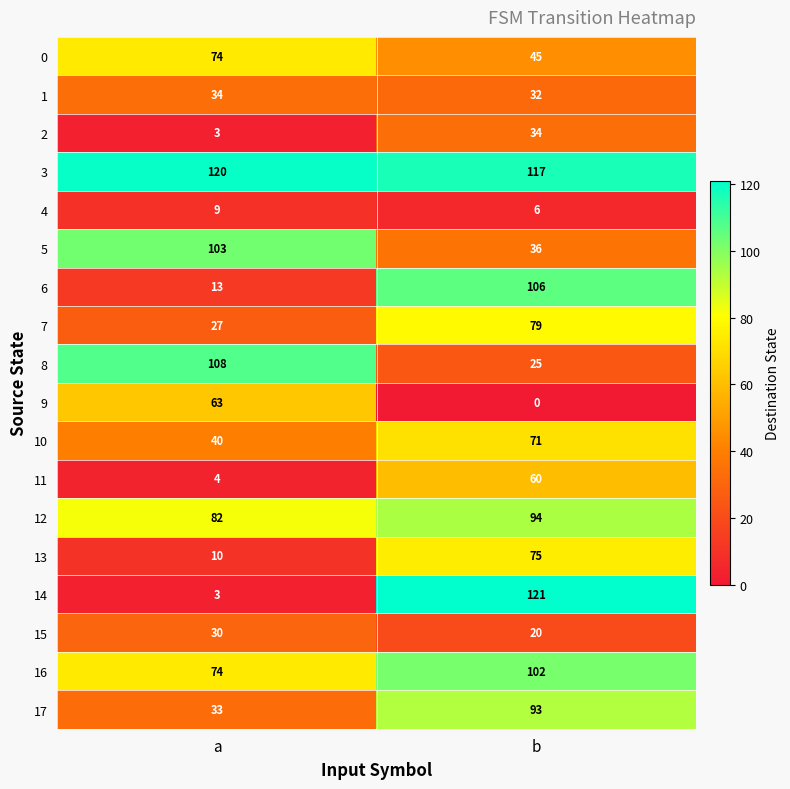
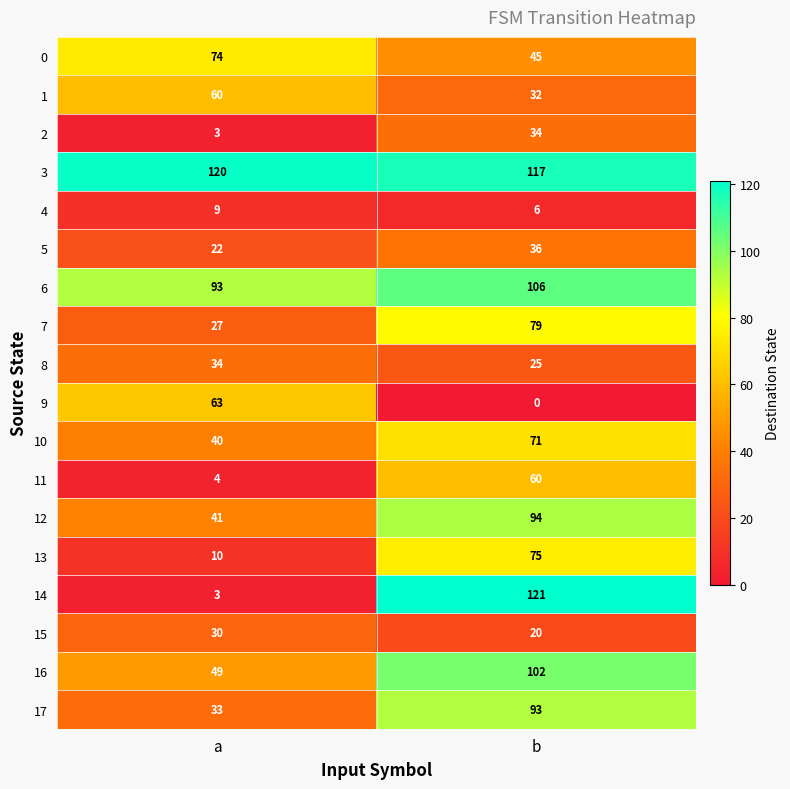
1, a: 34 -> 60
5, a: 103 -> 22
6, a: 13 -> 93
8, a: 108 -> 34
12, a: 82 -> 41
16, a: 74 -> 49
